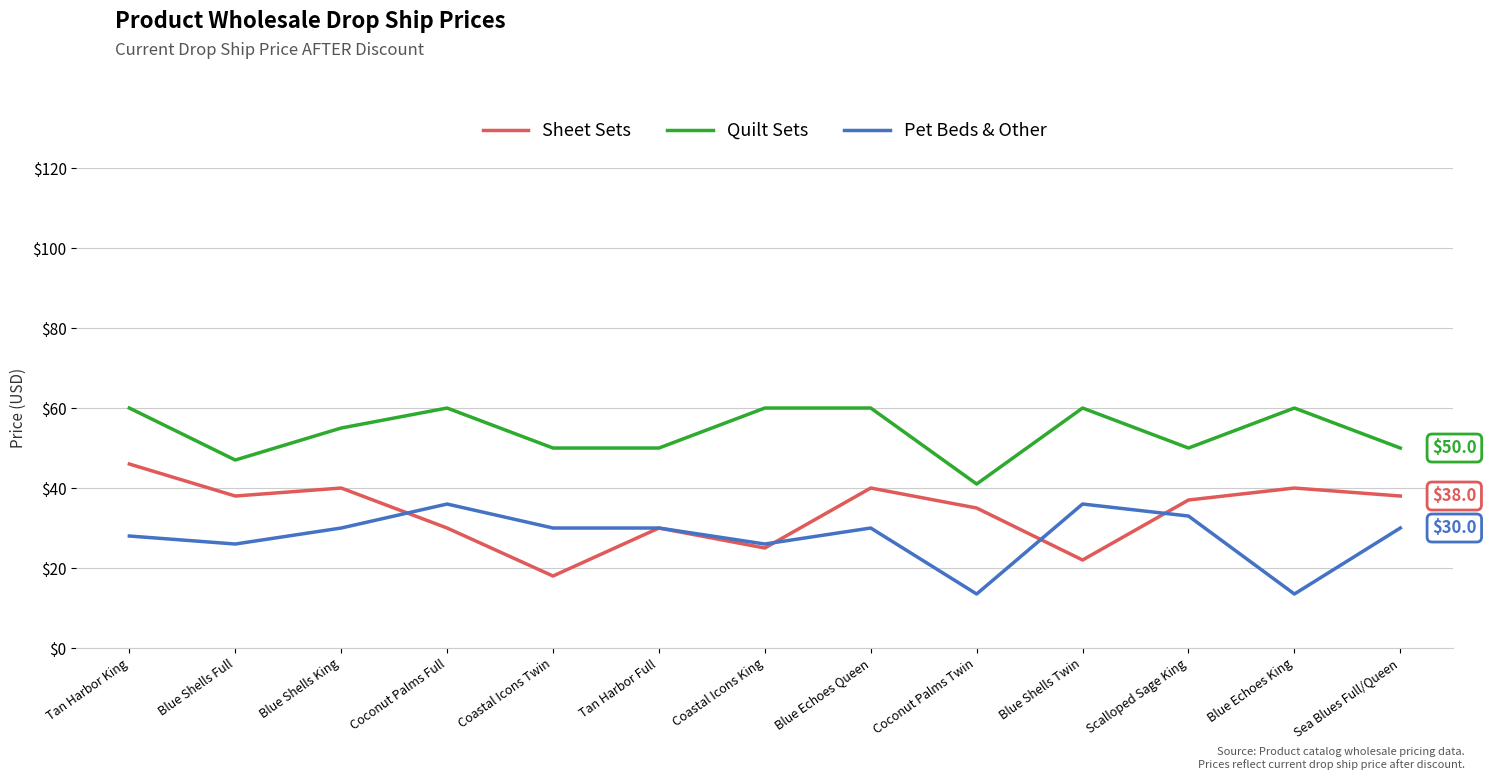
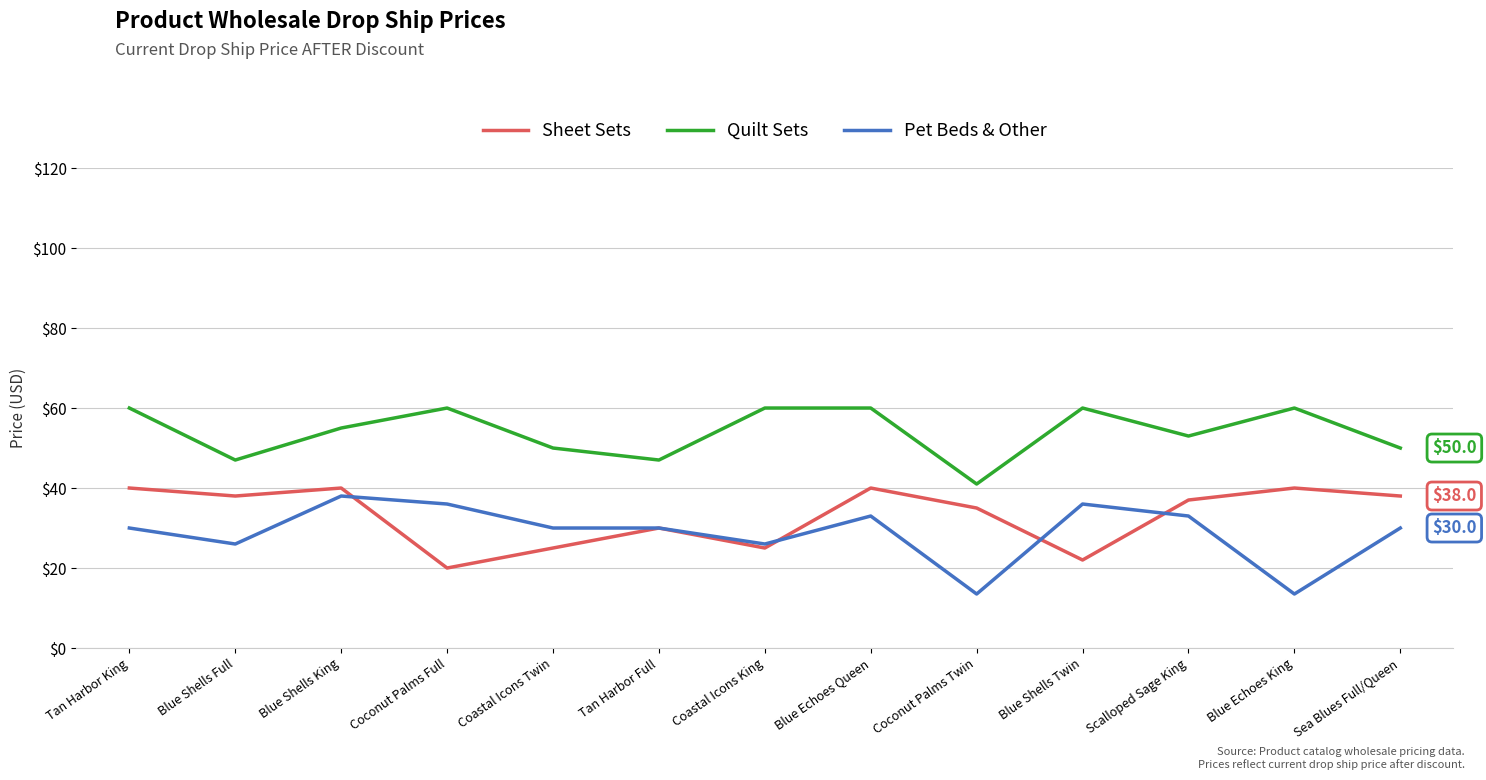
Sheet Sets, Tan Harbor King: $46 -> $40
Pet Beds & Other, Tan Harbor King: $28 -> $30
Pet Beds & Other, Blue Shells King: $30 -> $38
Sheet Sets, Coconut Palms Full: $30 -> $20
Sheet Sets, Coastal Icons Twin: $18 -> $25
Quilt Sets, Tan Harbor Full: $50 -> $47
Pet Beds & Other, Blue Echoes Queen: $30 -> $33
Quilt Sets, Scalloped Sage King: $50 -> $53
